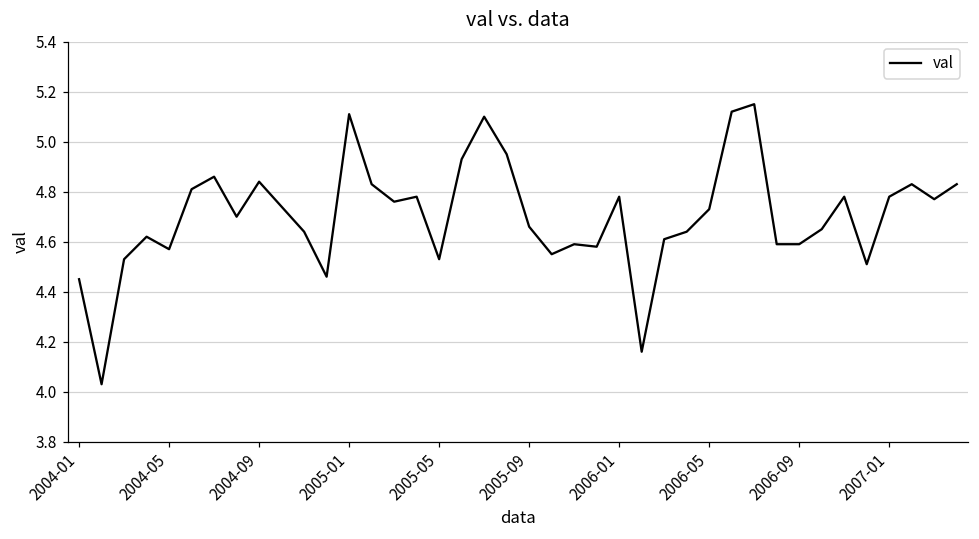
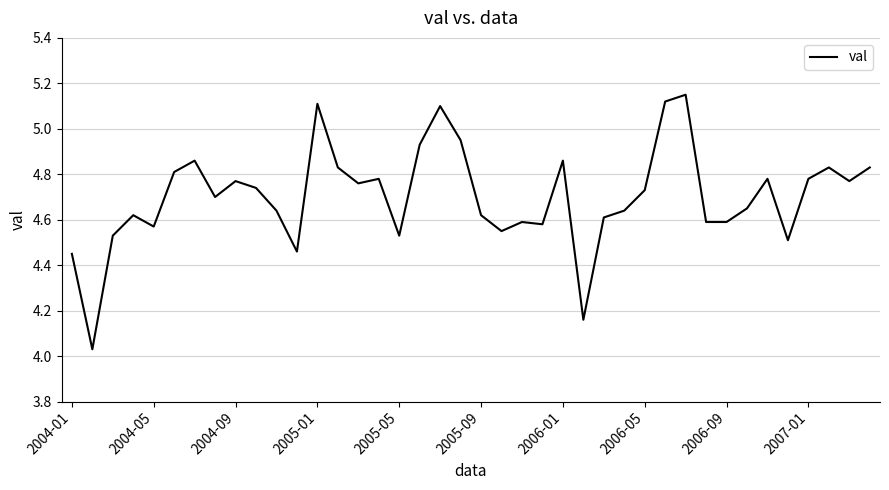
2004-09: 4.84 -> 4.77
2005-09: 4.66 -> 4.62
2006-01: 4.78 -> 4.86
